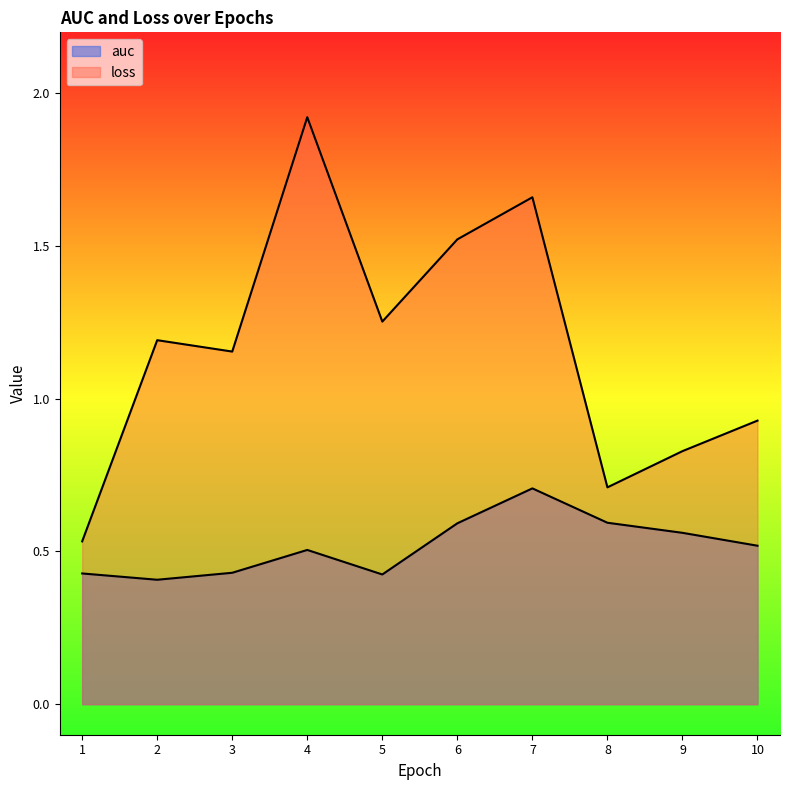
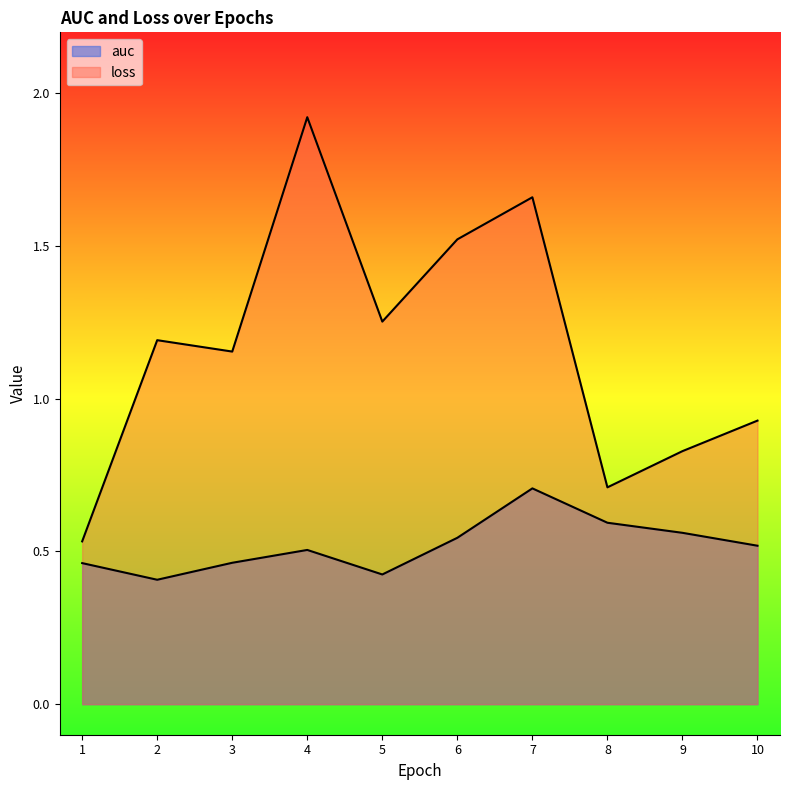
auc, 1: 0.43 -> 0.46
auc, 3: 0.43 -> 0.46
auc, 6: 0.59 -> 0.54
